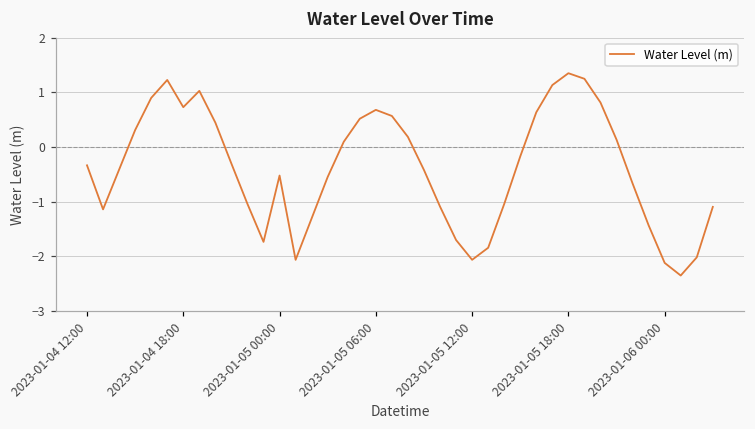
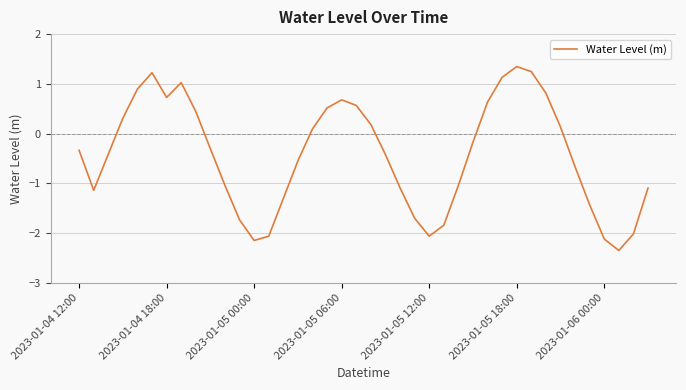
2023-01-05 00:00: -0.5 -> -2.1
